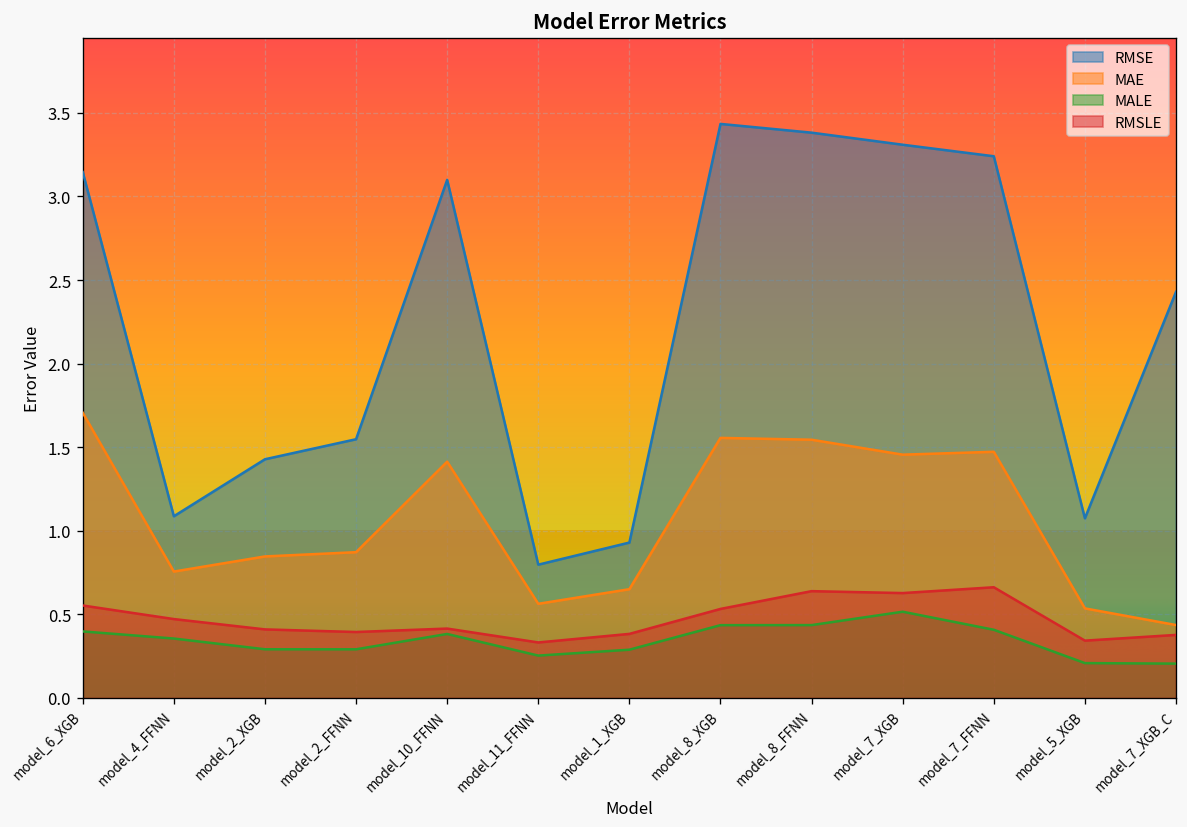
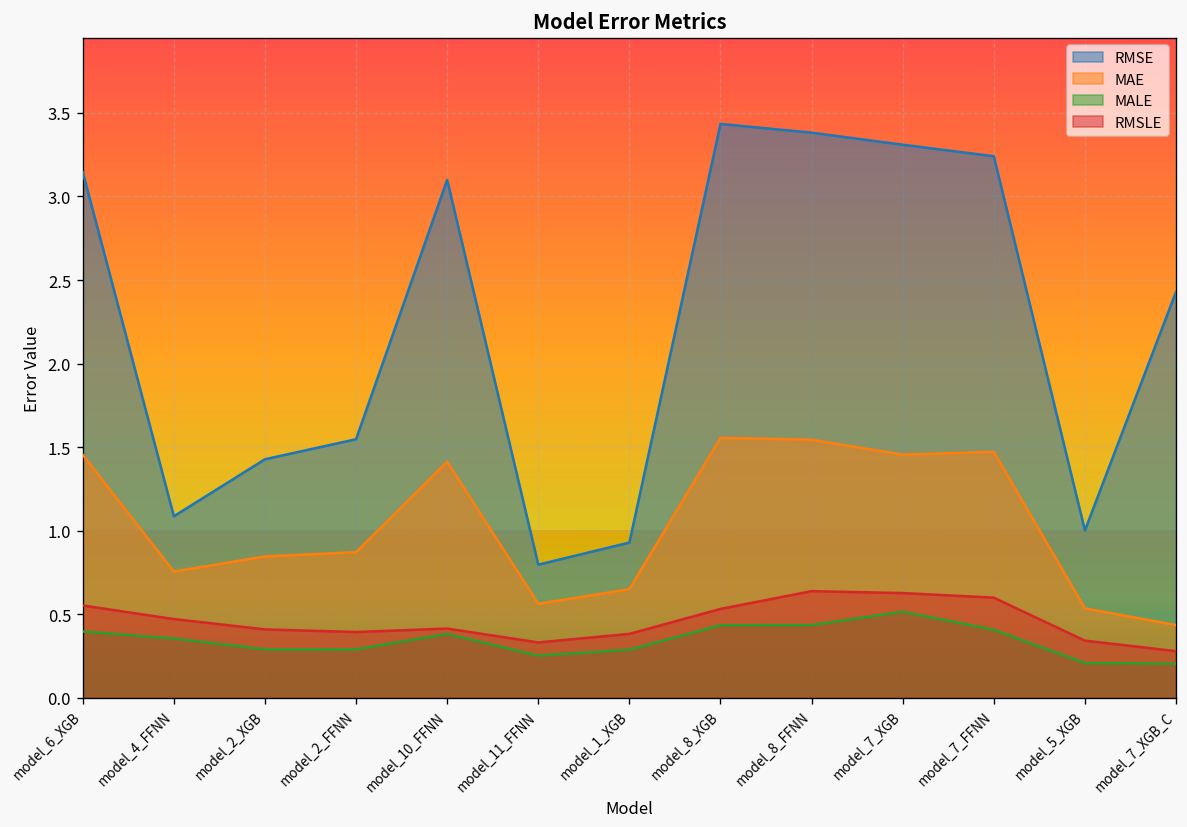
MAE, model_6_XGB: 1.71 -> 1.45
RMSLE, model_7_FFNN: 0.66 -> 0.60
RMSE, model_5_XGB: 1.07 -> 1.00
RMSLE, model_7_XGB_C: 0.38 -> 0.28
